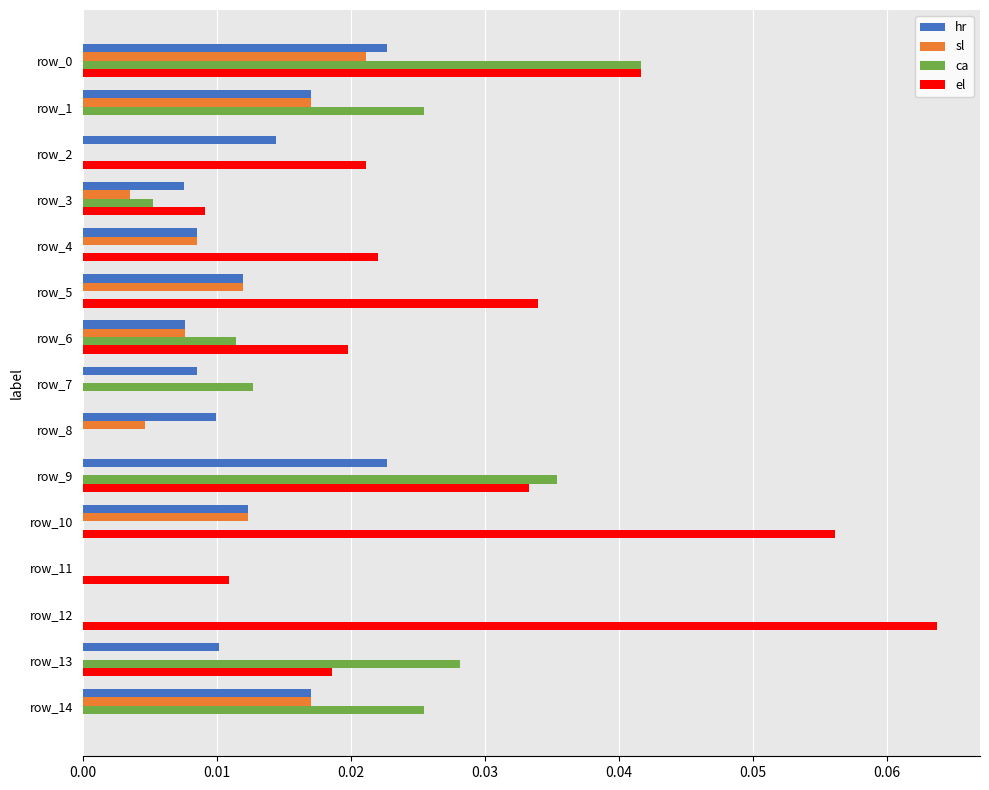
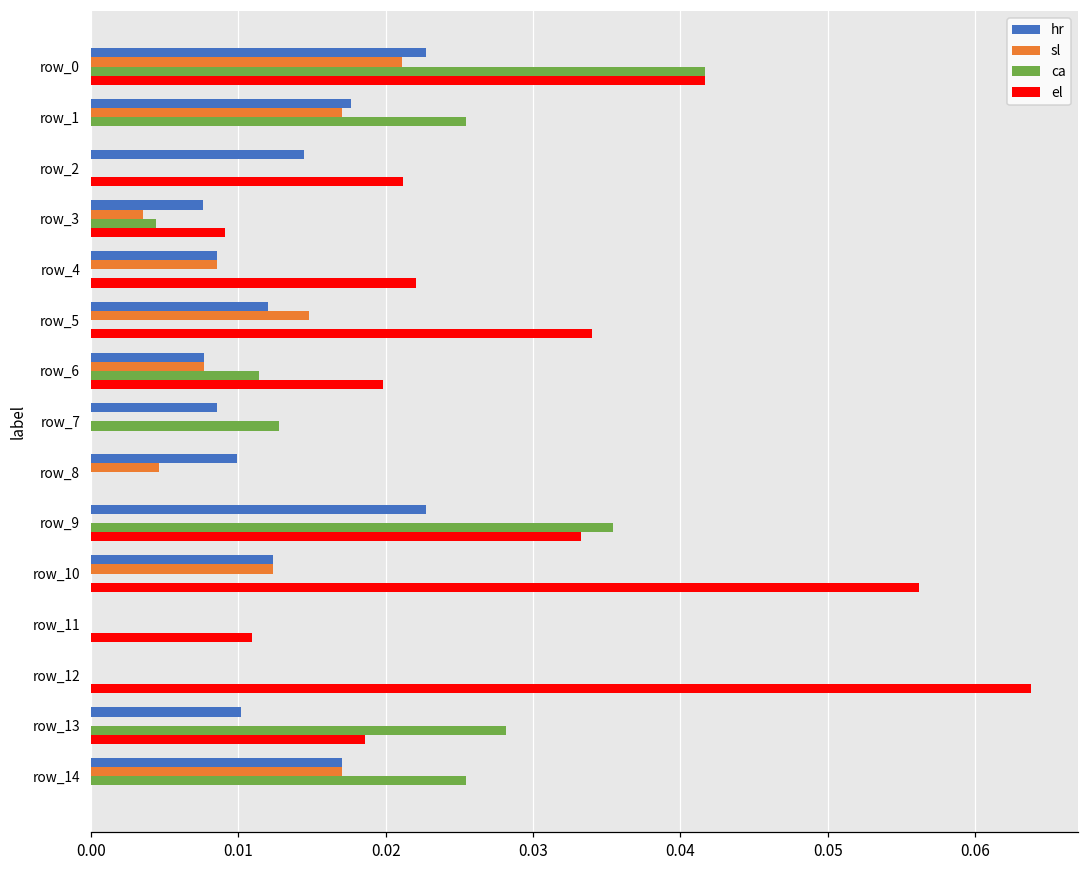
hr, row_1: 0.0171 -> 0.0177
ca, row_3: 0.0053 -> 0.0044
sl, row_5: 0.0120 -> 0.0148
